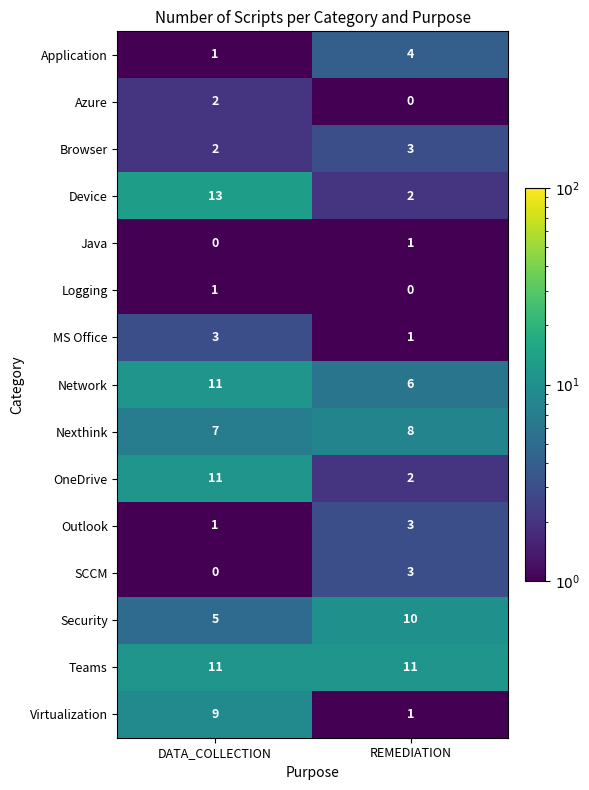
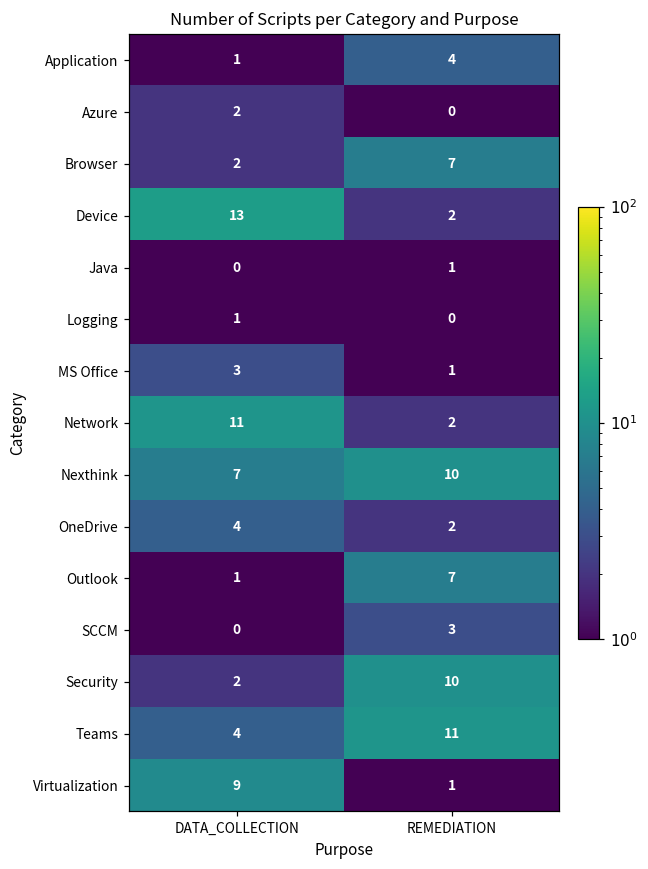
Browser, REMEDIATION: 3 -> 7
Network, REMEDIATION: 6 -> 2
Nexthink, REMEDIATION: 8 -> 10
OneDrive, DATA_COLLECTION: 11 -> 4
Outlook, REMEDIATION: 3 -> 7
Security, DATA_COLLECTION: 5 -> 2
Teams, DATA_COLLECTION: 11 -> 4
